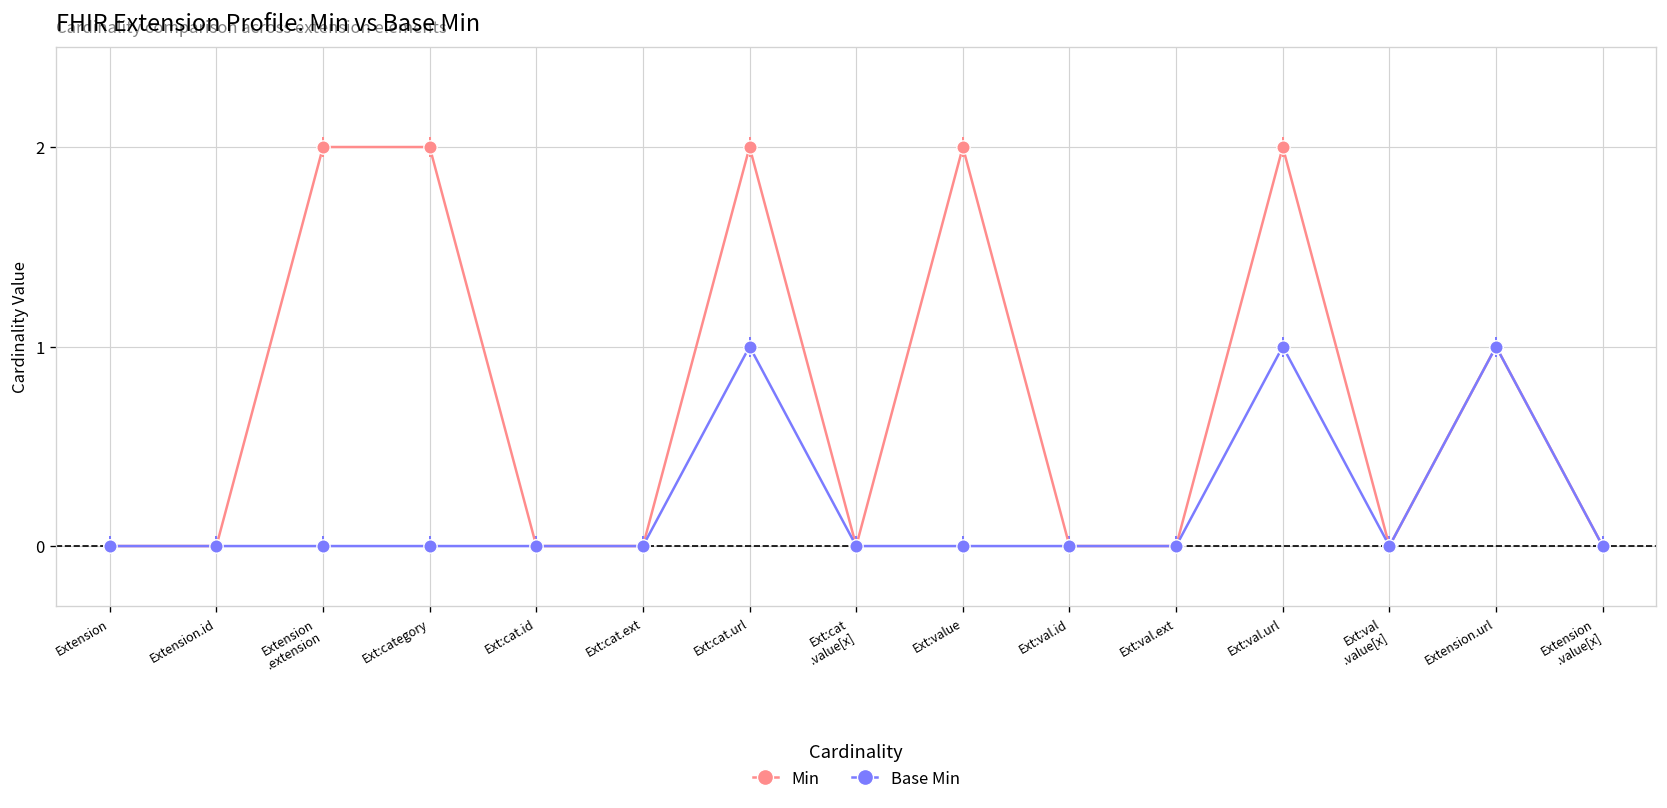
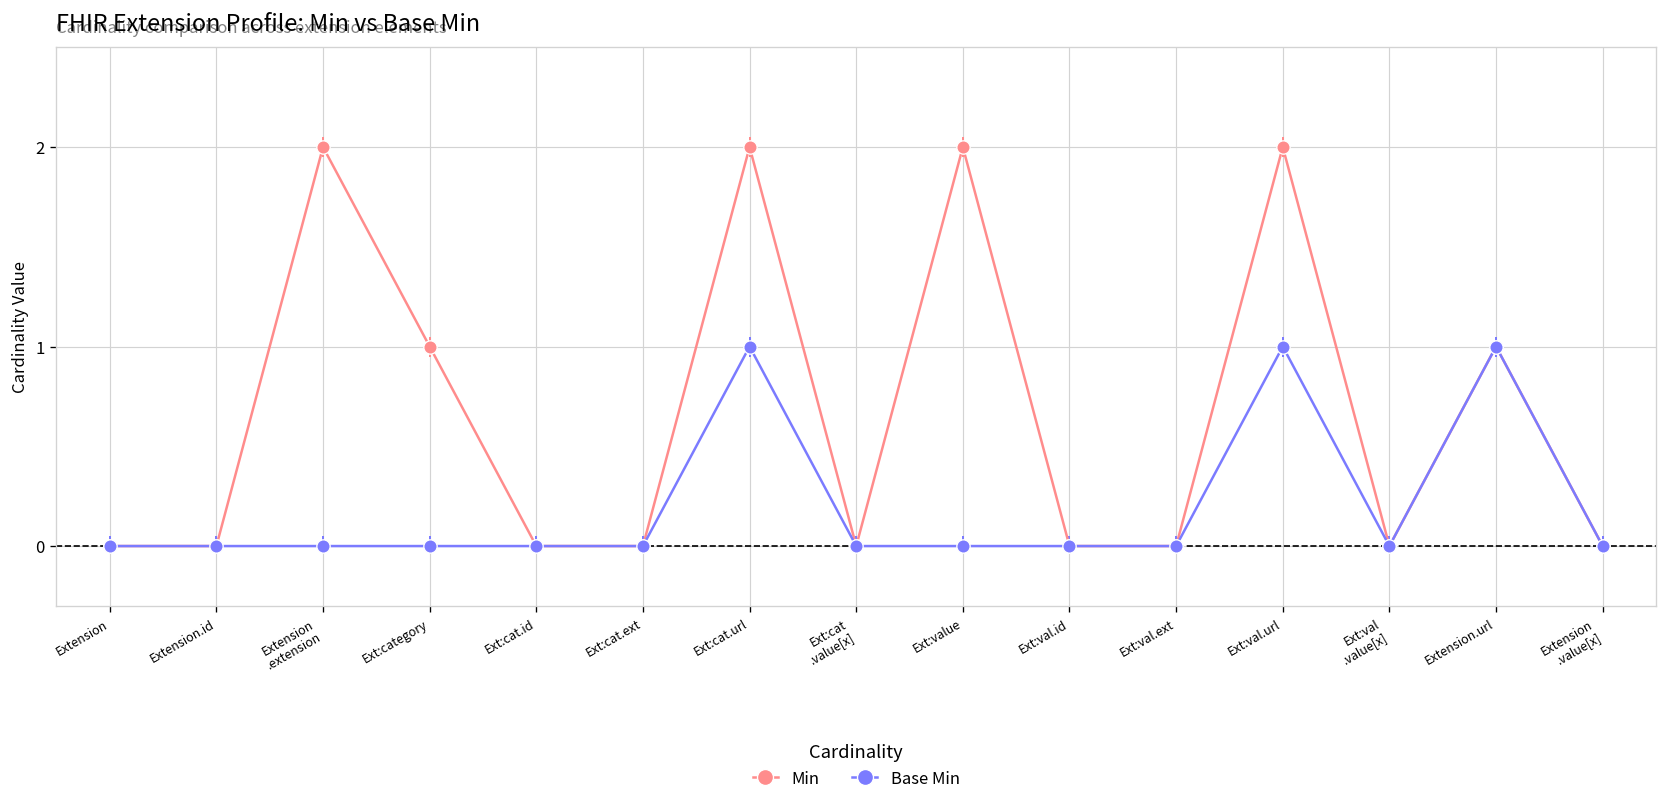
Min, Ext:category: 2 -> 1
